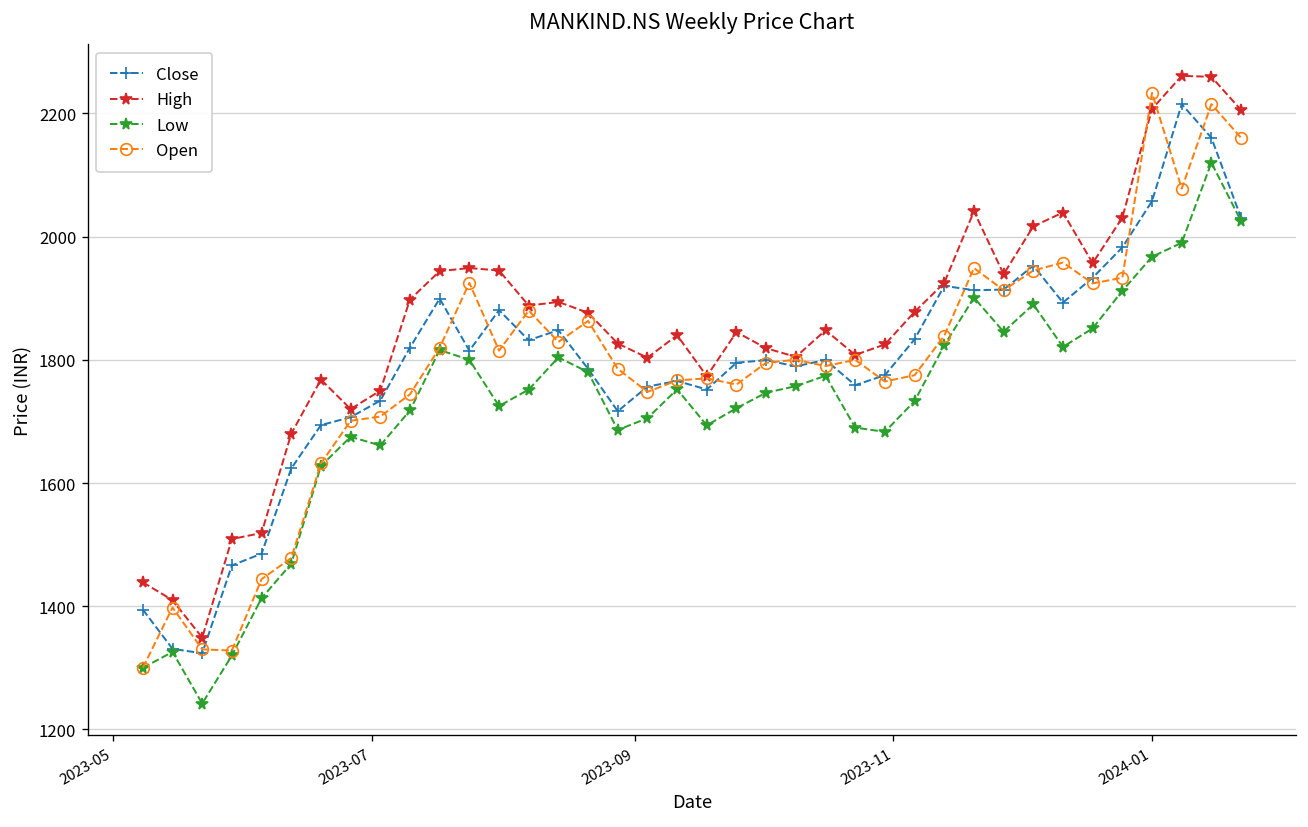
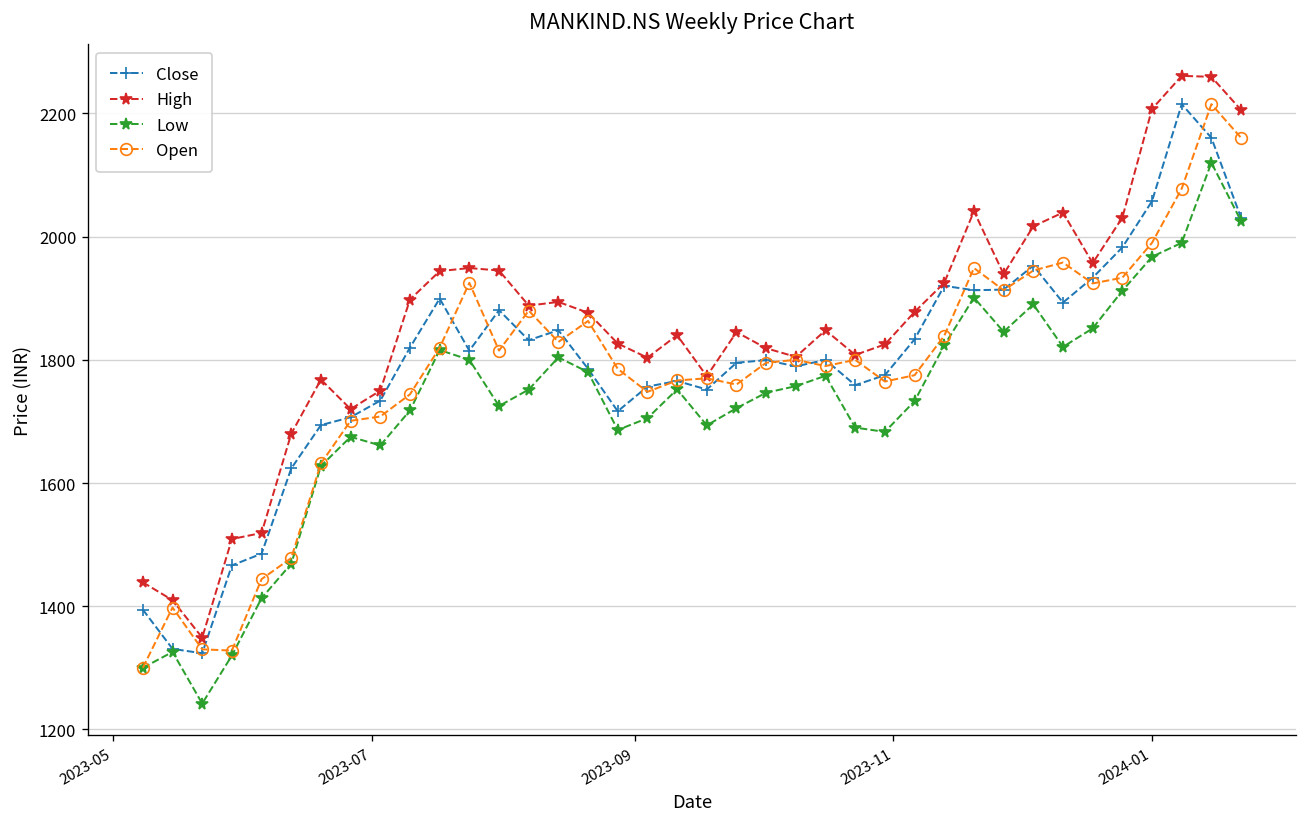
Open, 2024-01: 2230 -> 1990
